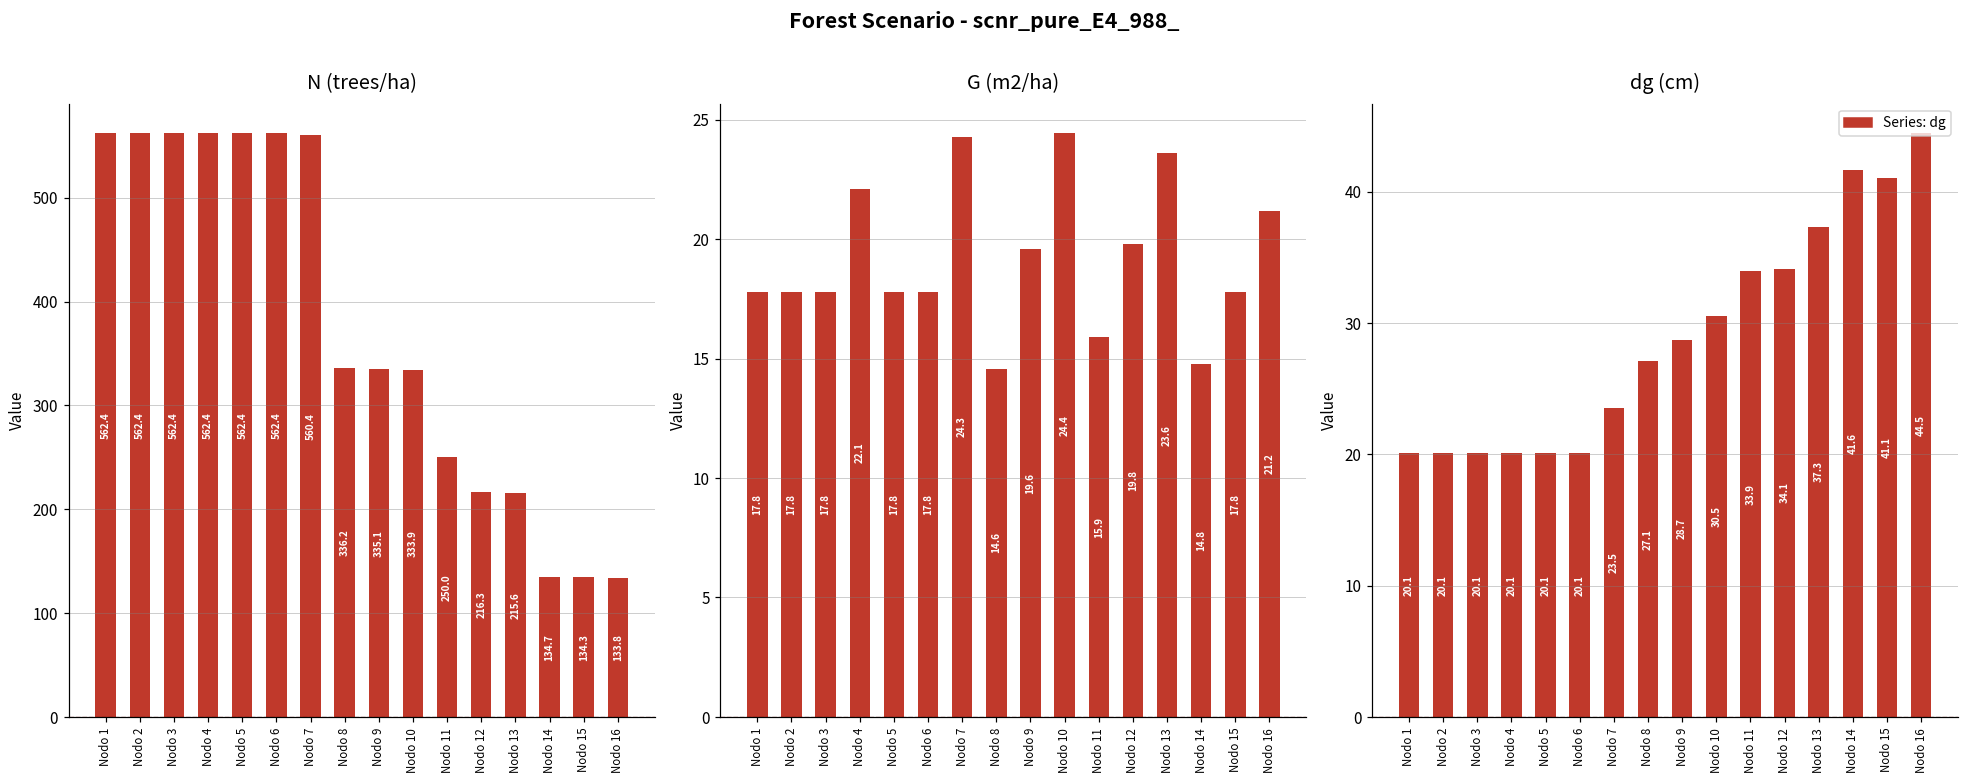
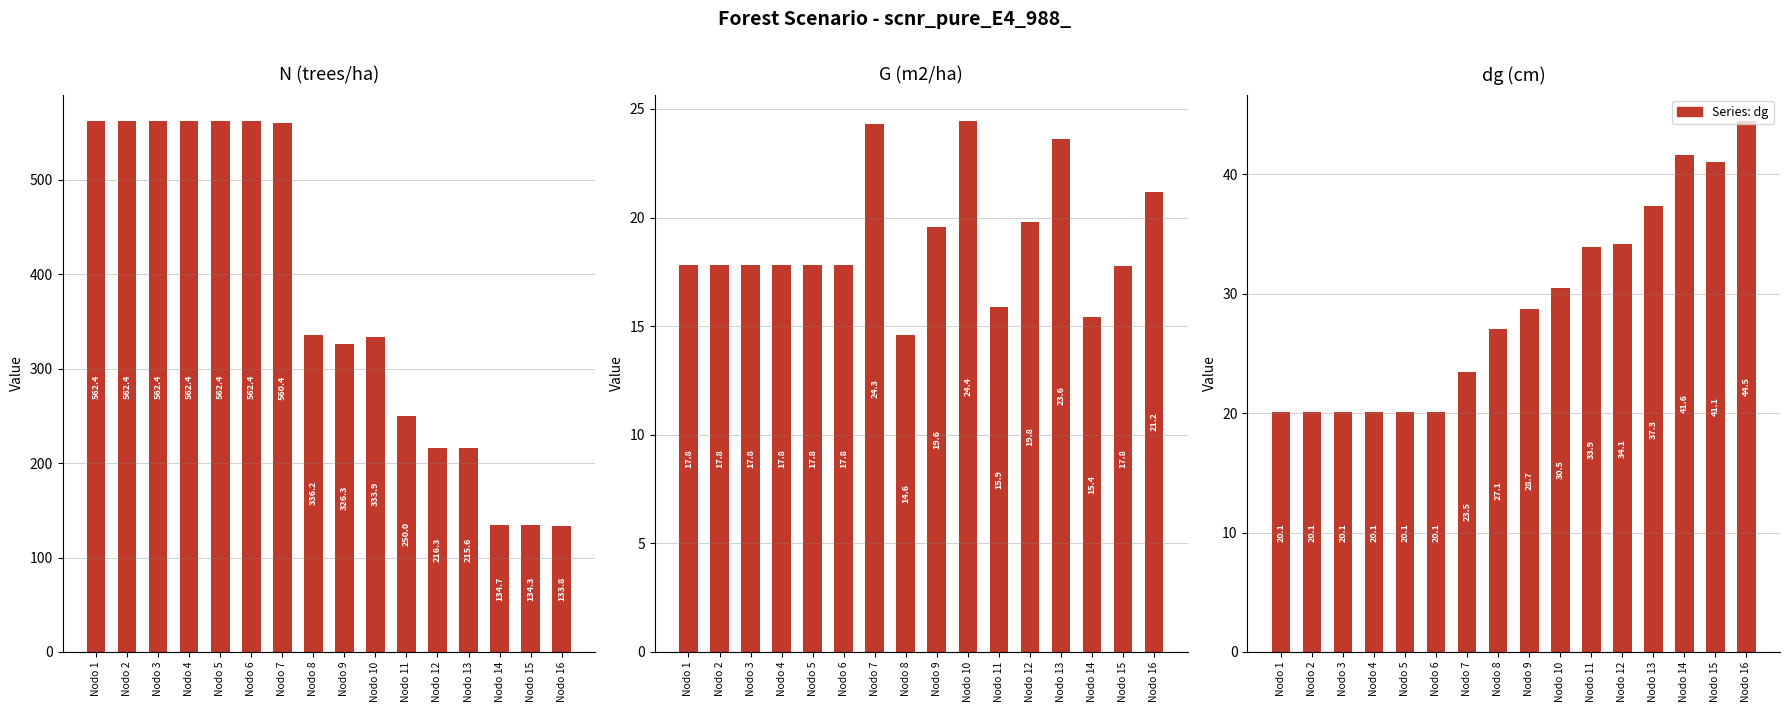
N (trees/ha), Nodo 9: 335.1 -> 326.3
G (m2/ha), Nodo 4: 22.1 -> 17.8
G (m2/ha), Nodo 14: 14.8 -> 15.4
